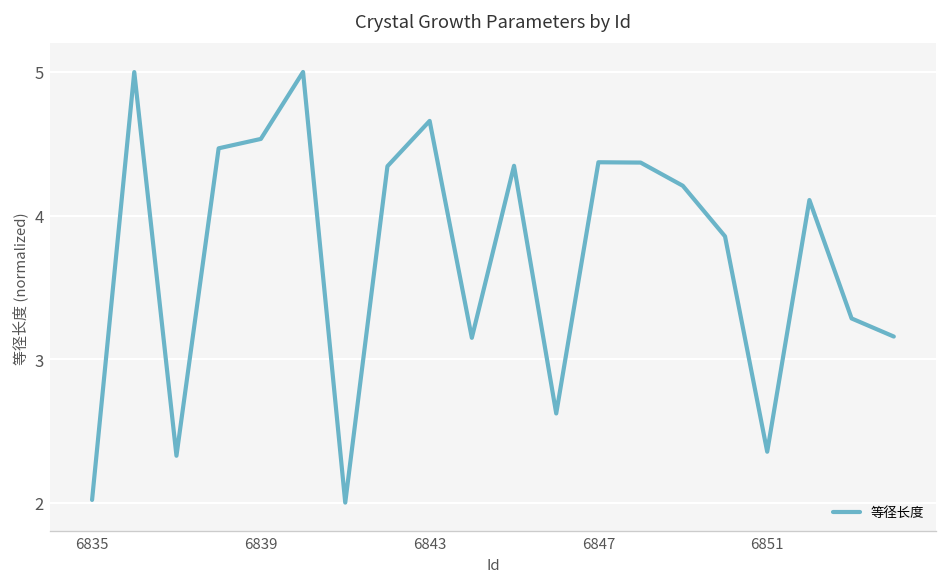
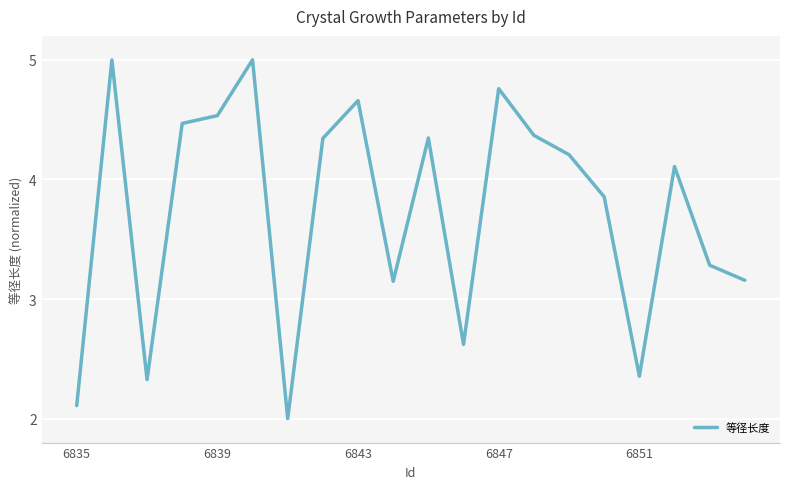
6835: 2.02 -> 2.11
6847: 4.37 -> 4.76
